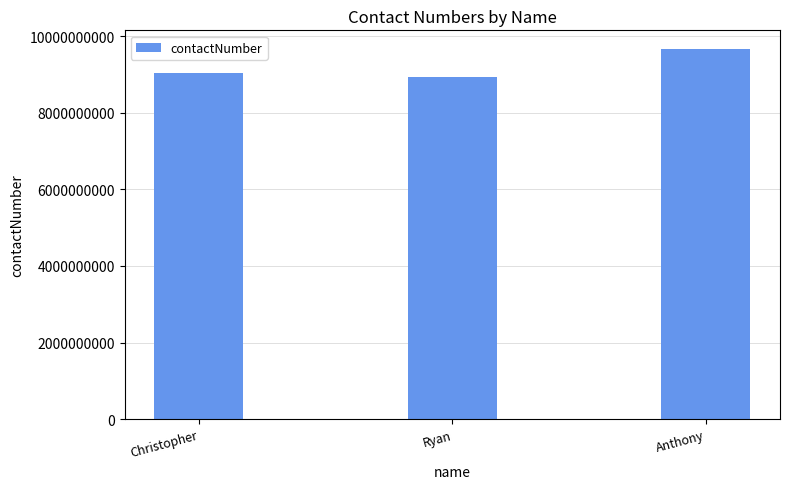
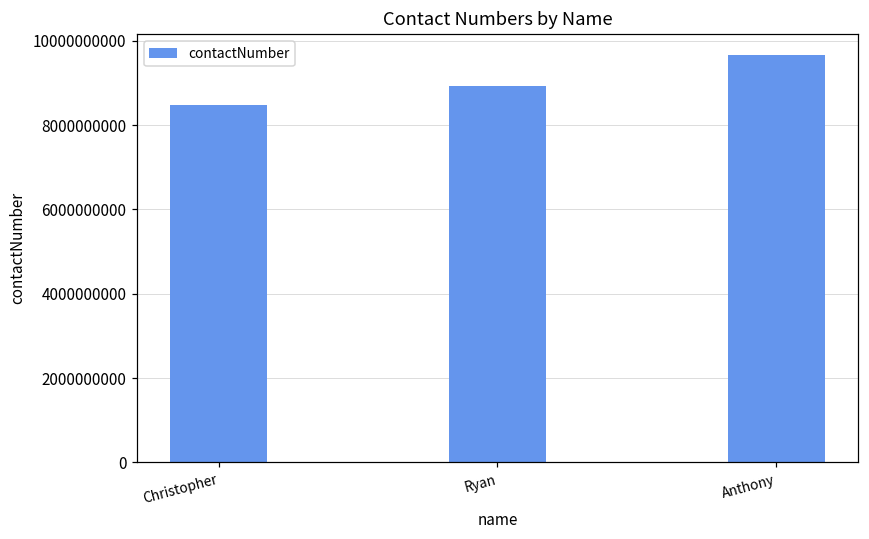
Christopher: 9000000000 -> 8500000000
